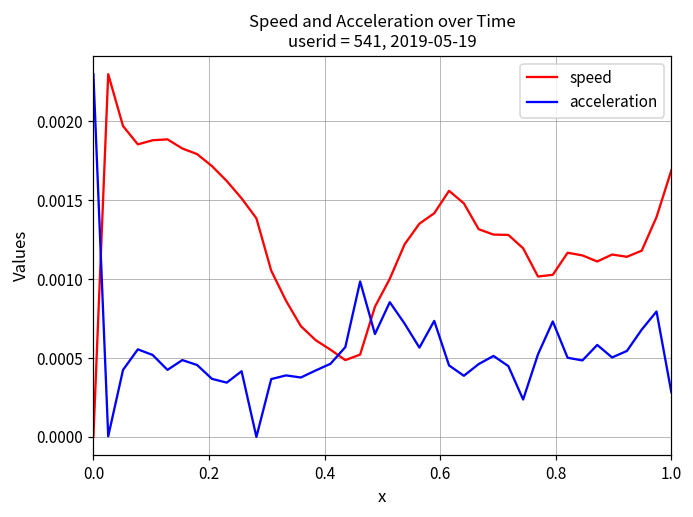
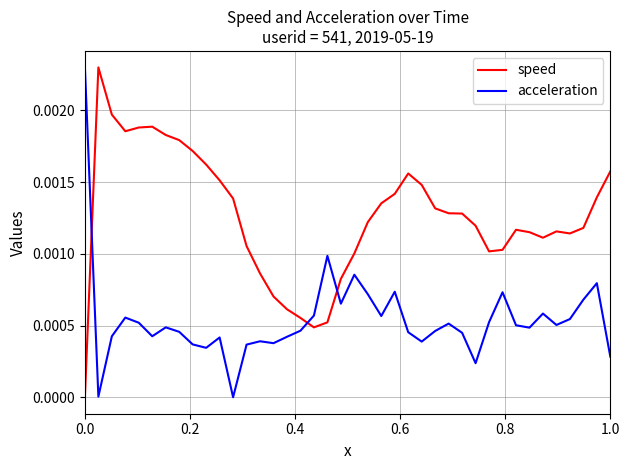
speed, 1.0: 0.00169 -> 0.00157
